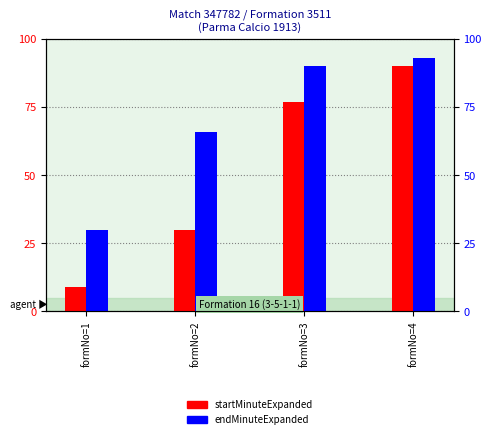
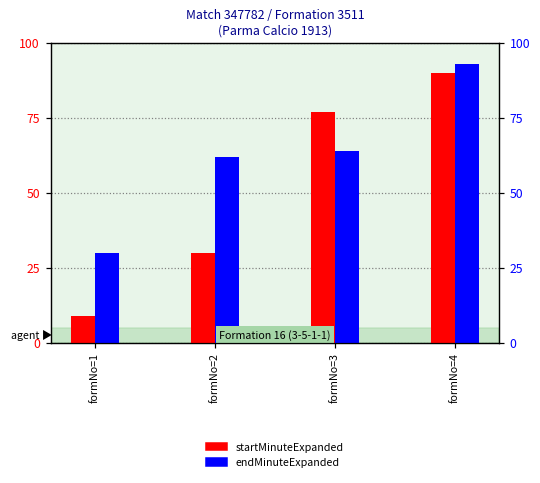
endMinuteExpanded, formNo=2: 66 -> 62
endMinuteExpanded, formNo=3: 90 -> 64
